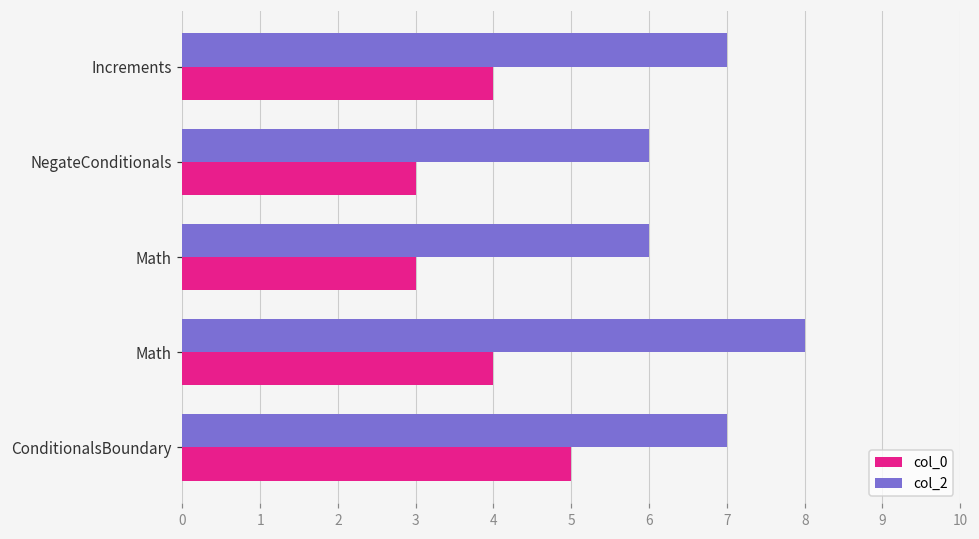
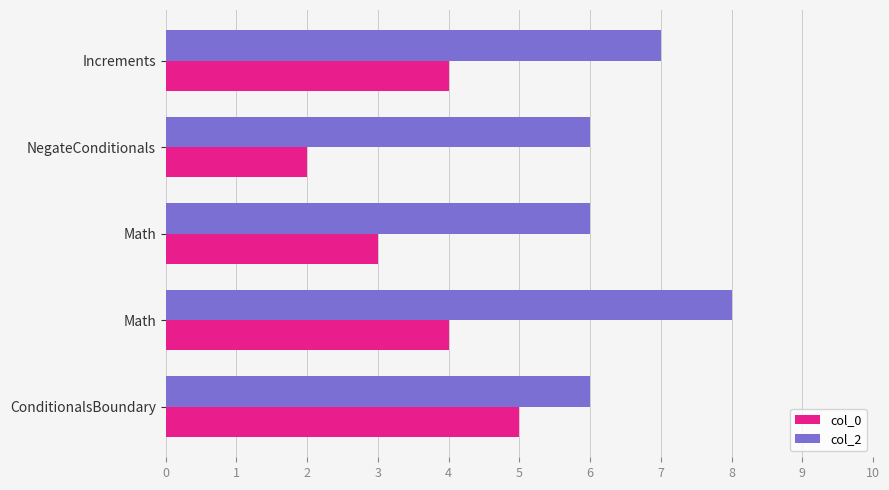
col_0, NegateConditionals: 3 -> 2
col_2, ConditionalsBoundary: 7 -> 6
